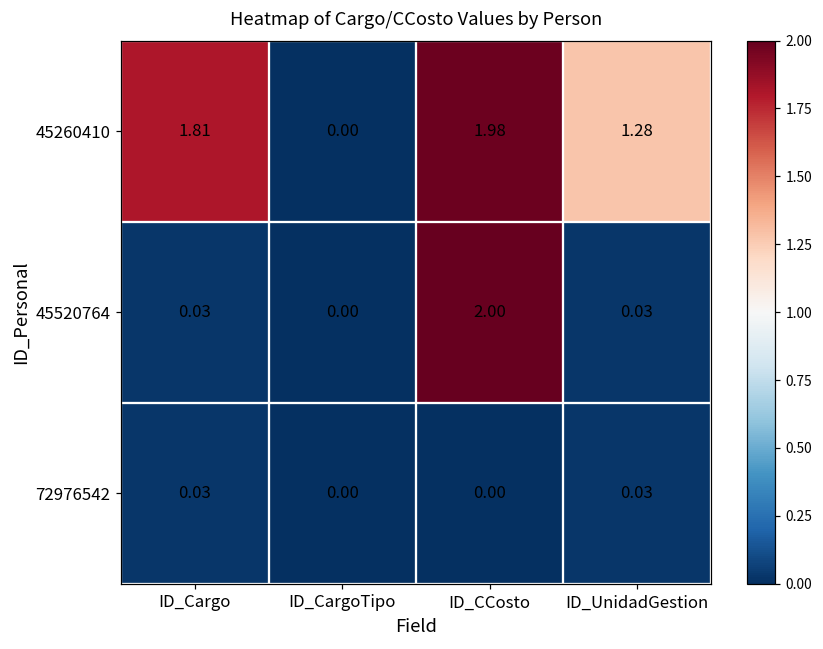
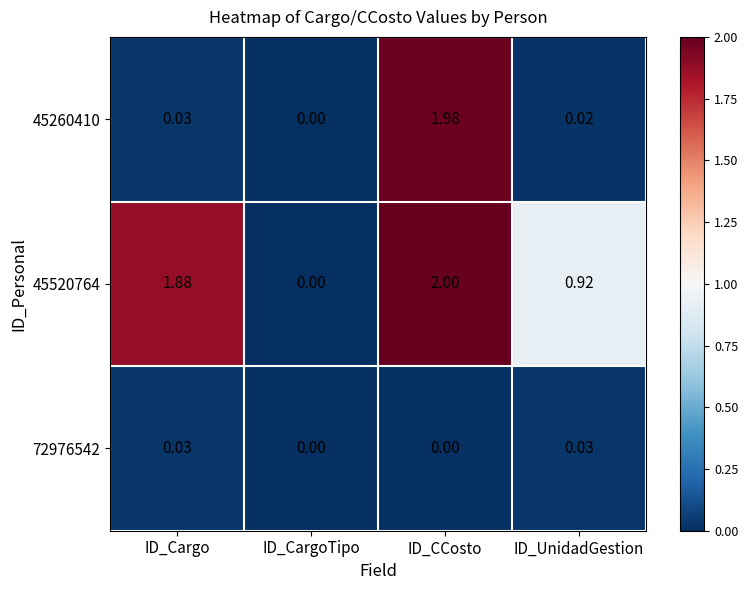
45260410, ID_Cargo: 1.81 -> 0.03
45260410, ID_UnidadGestion: 1.28 -> 0.02
45520764, ID_Cargo: 0.03 -> 1.88
45520764, ID_UnidadGestion: 0.03 -> 0.92
